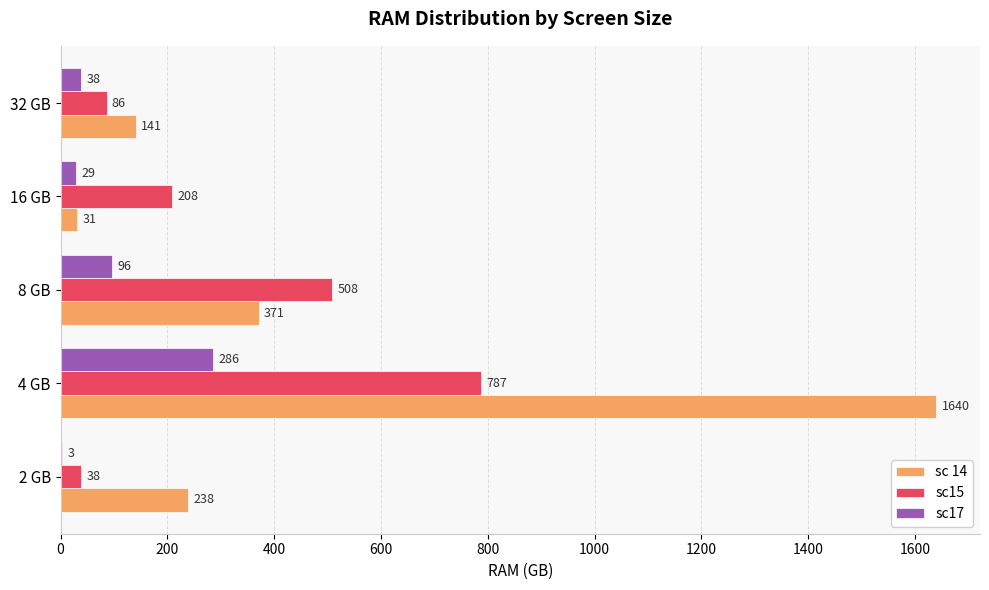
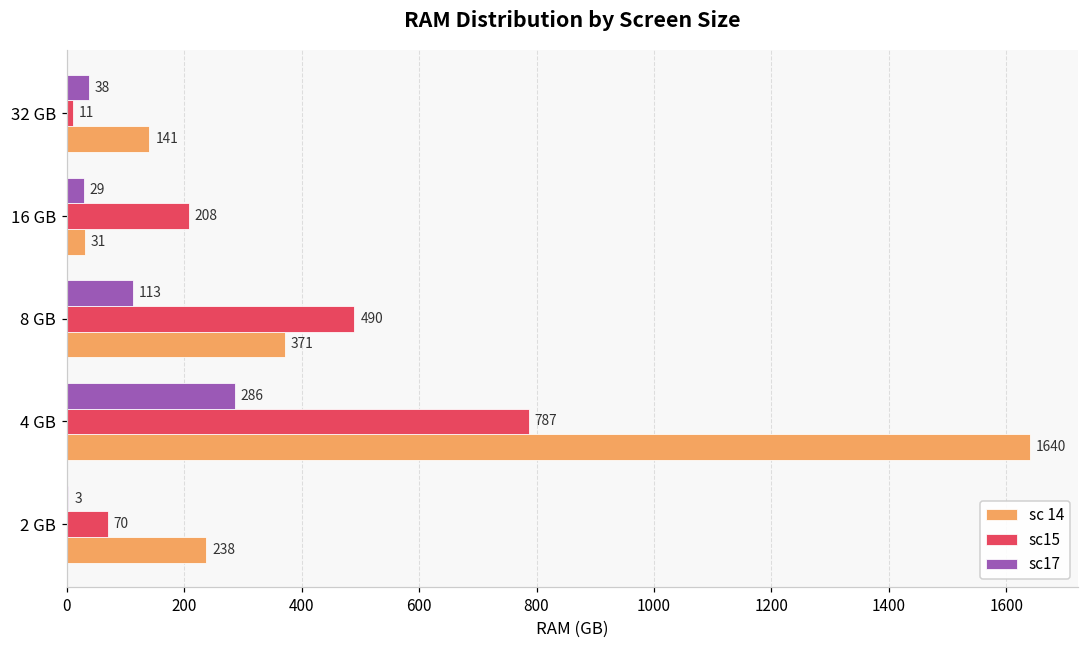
sc15, 32 GB: 86 -> 11
sc17, 8 GB: 96 -> 113
sc15, 8 GB: 508 -> 490
sc15, 2 GB: 38 -> 70
